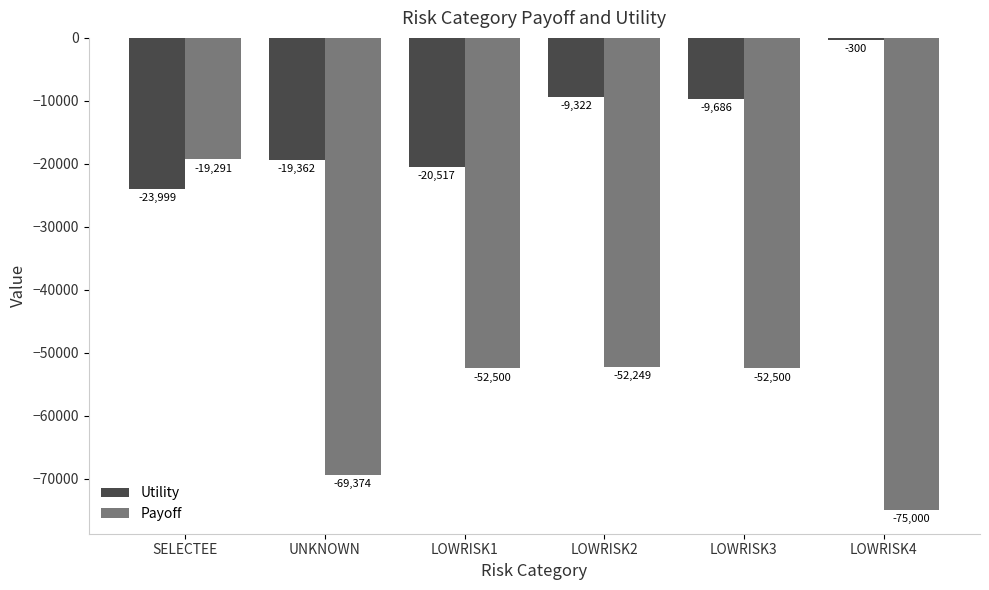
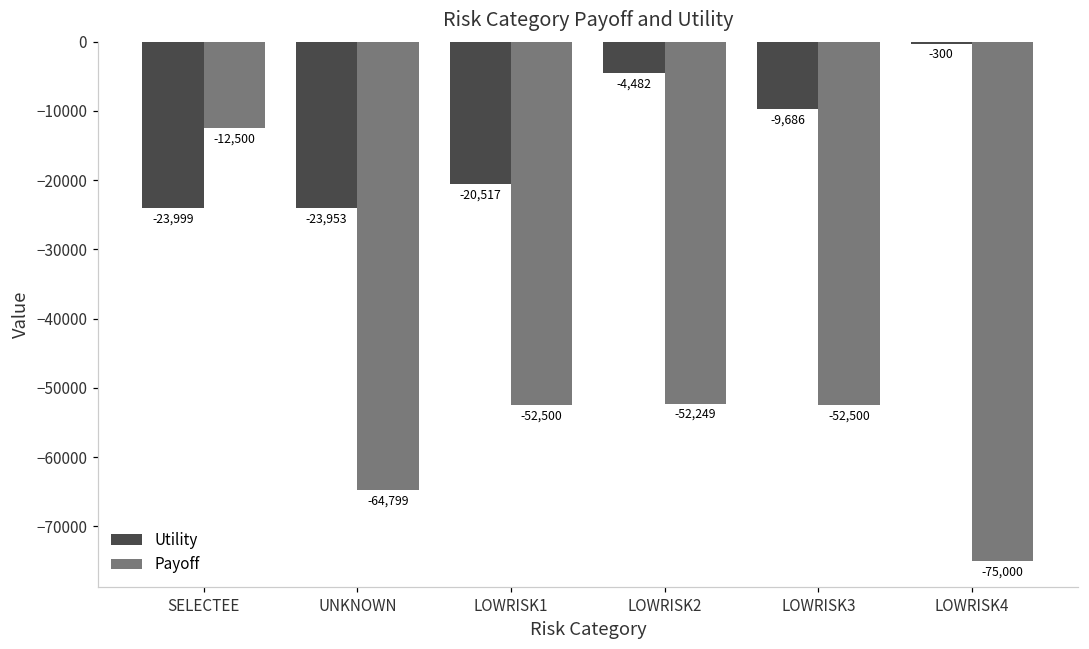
Payoff, SELECTEE: -19,291 -> -12,500
Utility, UNKNOWN: -19,362 -> -23,953
Payoff, UNKNOWN: -69,374 -> -64,799
Utility, LOWRISK2: -9,322 -> -4,482
